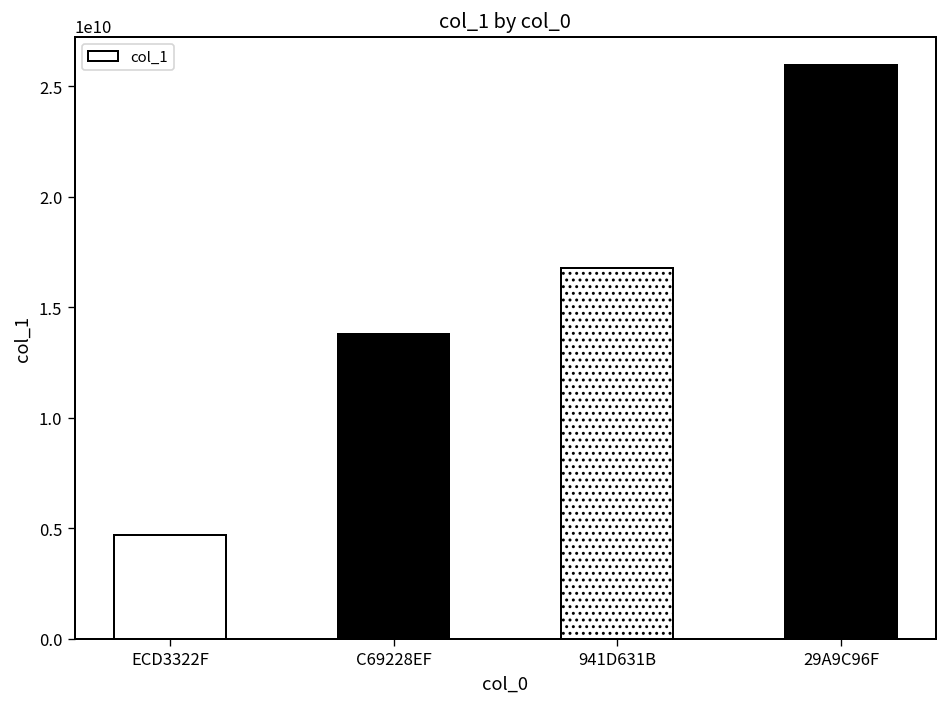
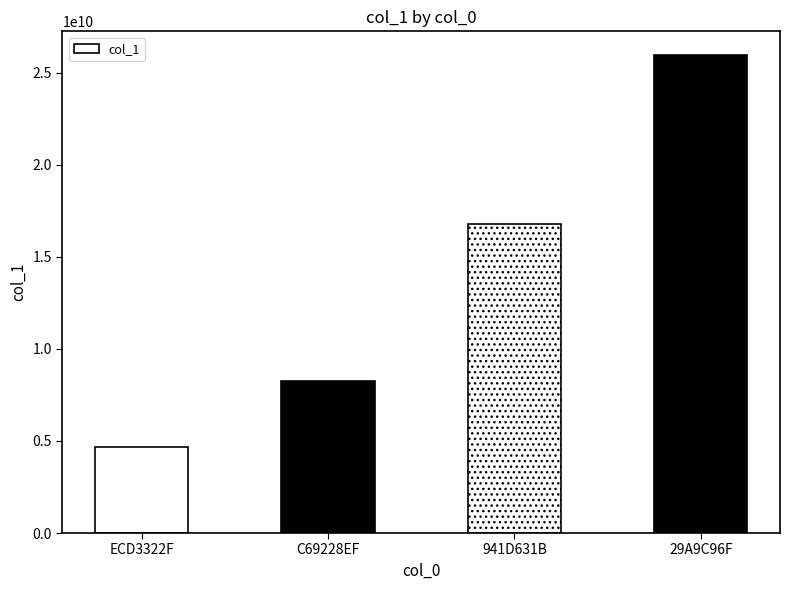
C69228EF: 13800000000 -> 8300000000
